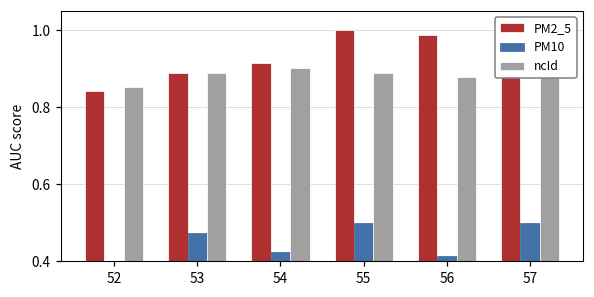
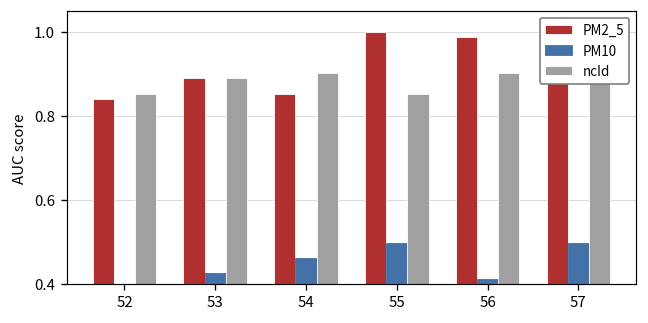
PM10, 53: 0.47 -> 0.42
PM2_5, 54: 0.91 -> 0.85
PM10, 54: 0.42 -> 0.46
ncId, 55: 0.89 -> 0.85
ncId, 56: 0.88 -> 0.90
